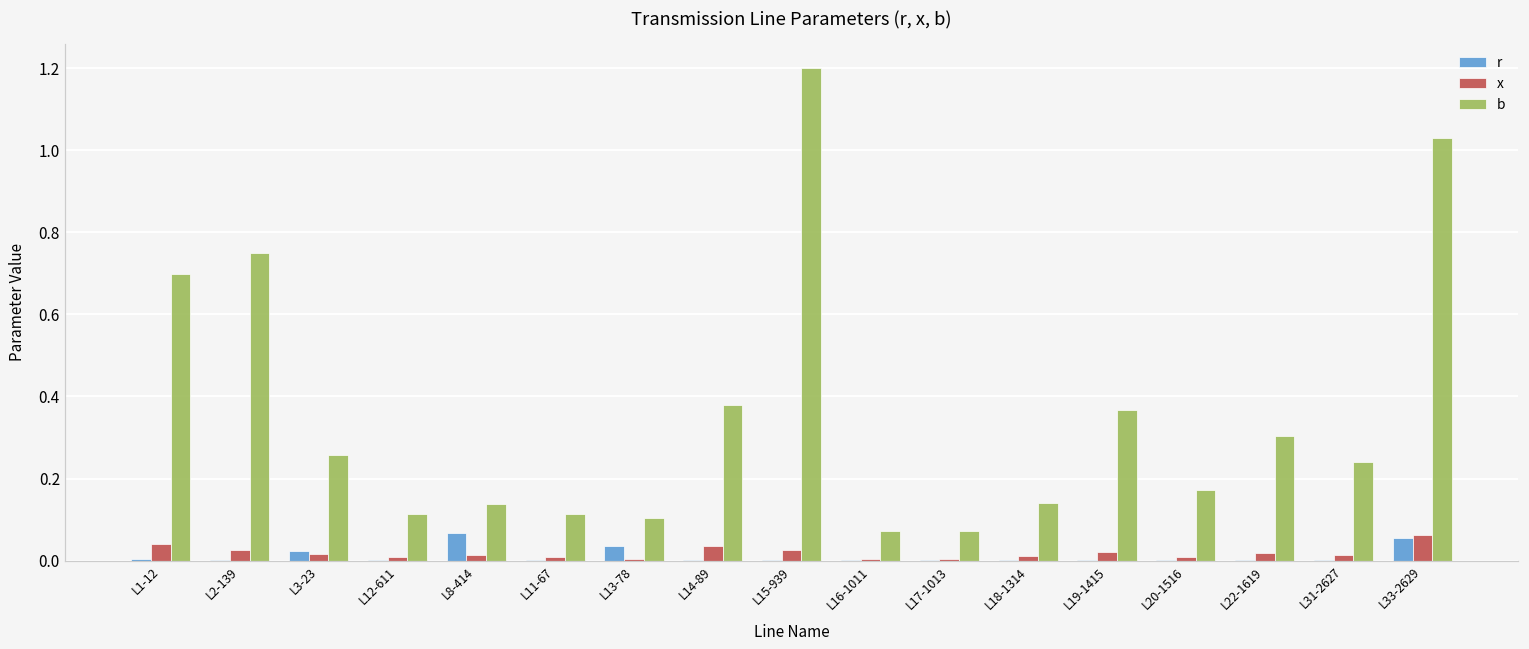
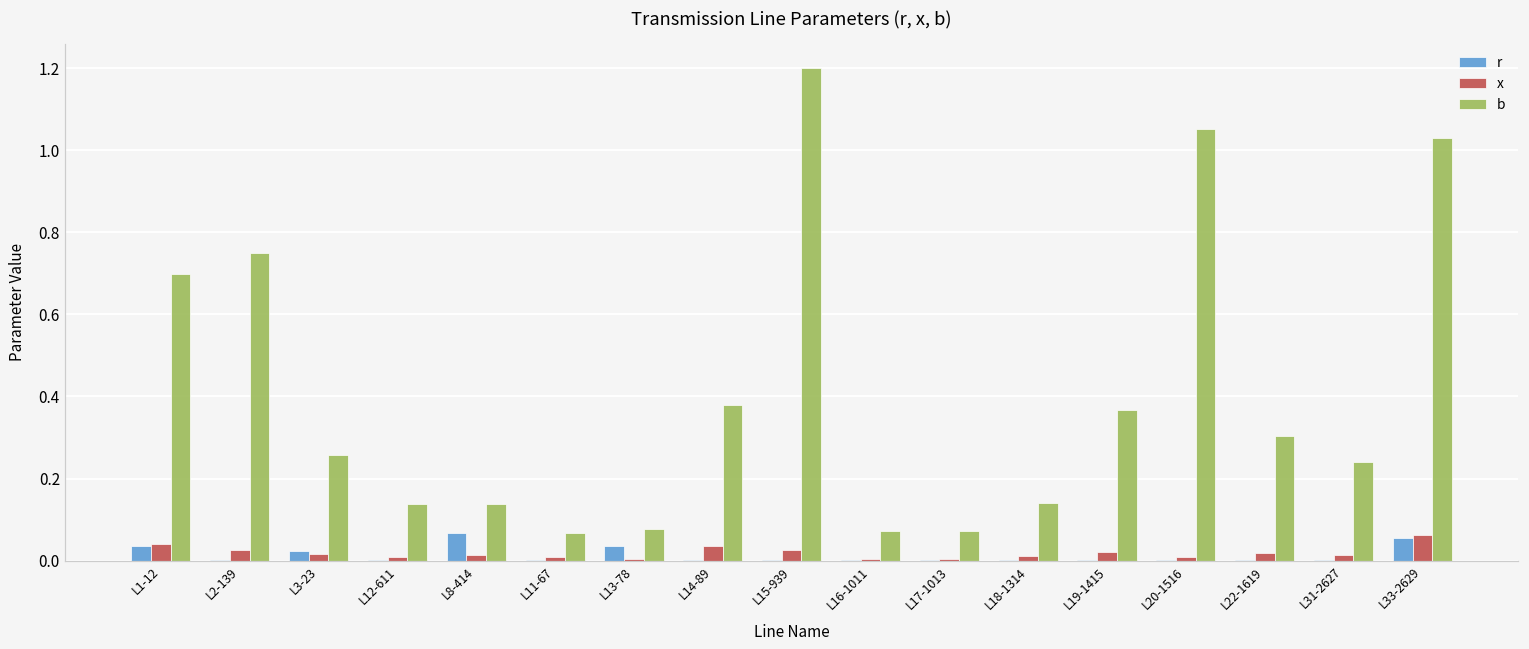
r, L1-12: 0.00 -> 0.04
b, L12-611: 0.11 -> 0.14
b, L11-67: 0.11 -> 0.07
b, L13-78: 0.10 -> 0.08
b, L20-1516: 0.17 -> 1.05
